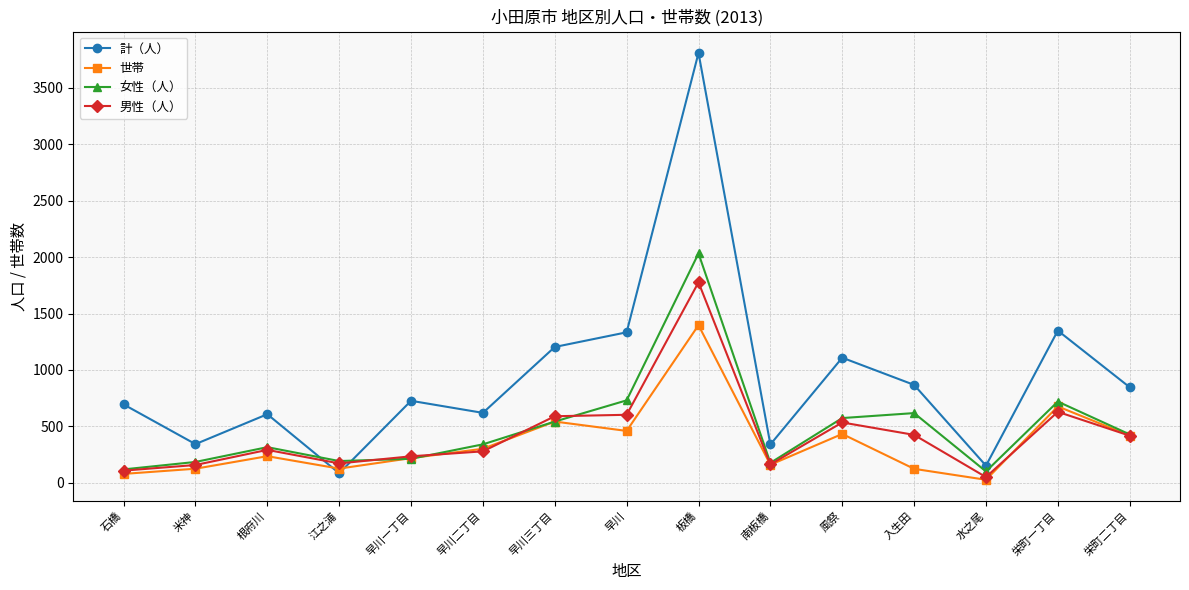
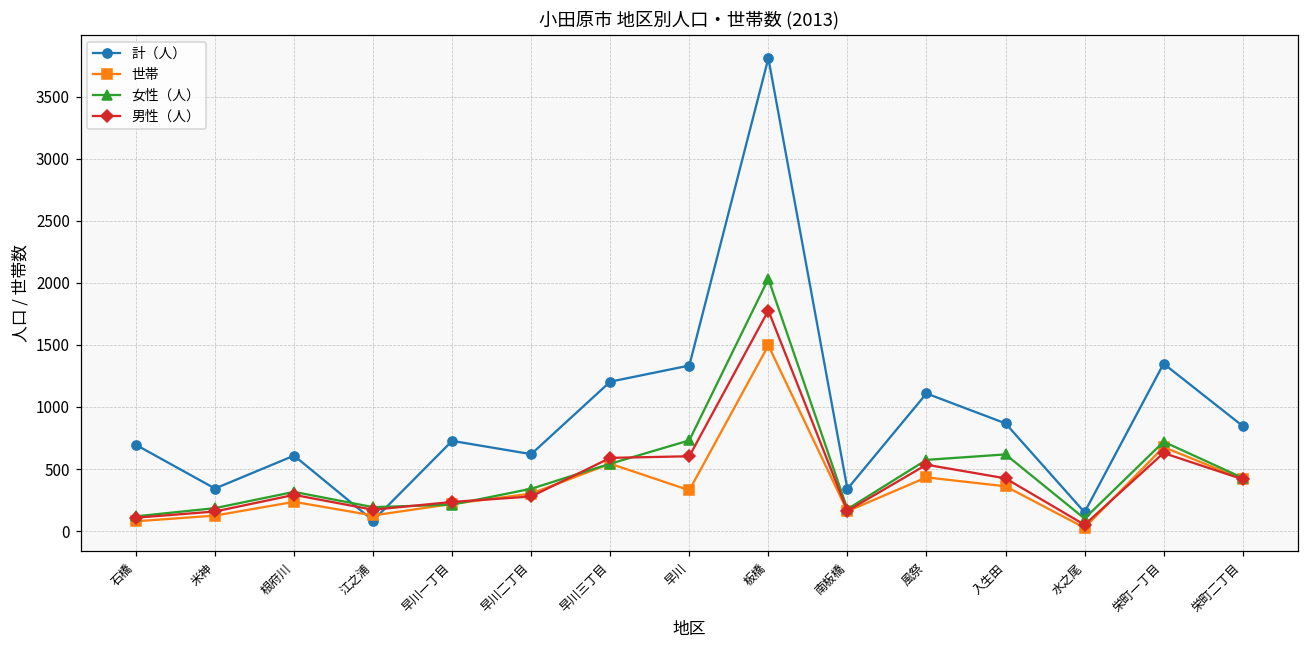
世帯, 早川: 460 -> 330
世帯, 板橋: 1400 -> 1500
世帯, 入生田: 120 -> 360
